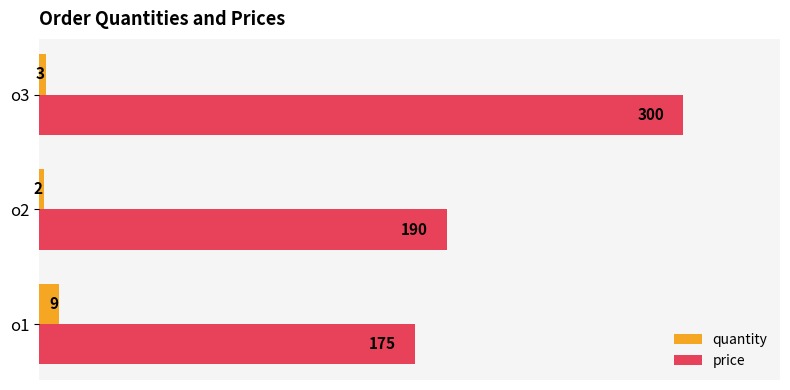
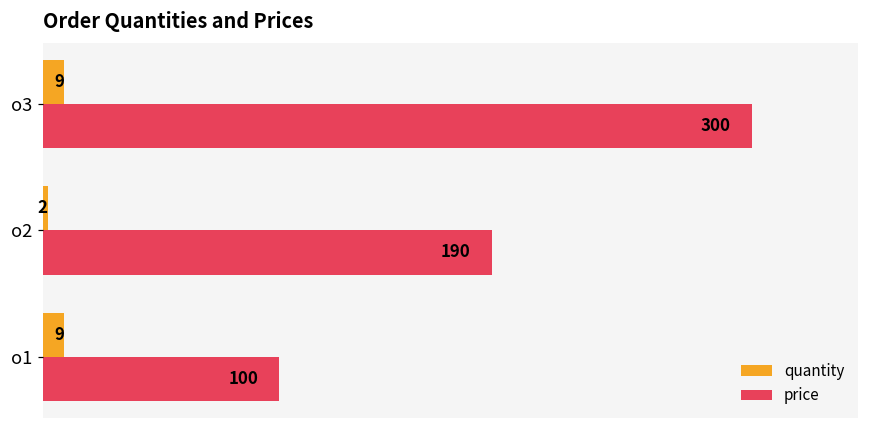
quantity, o3: 3 -> 9
price, o1: 175 -> 100
